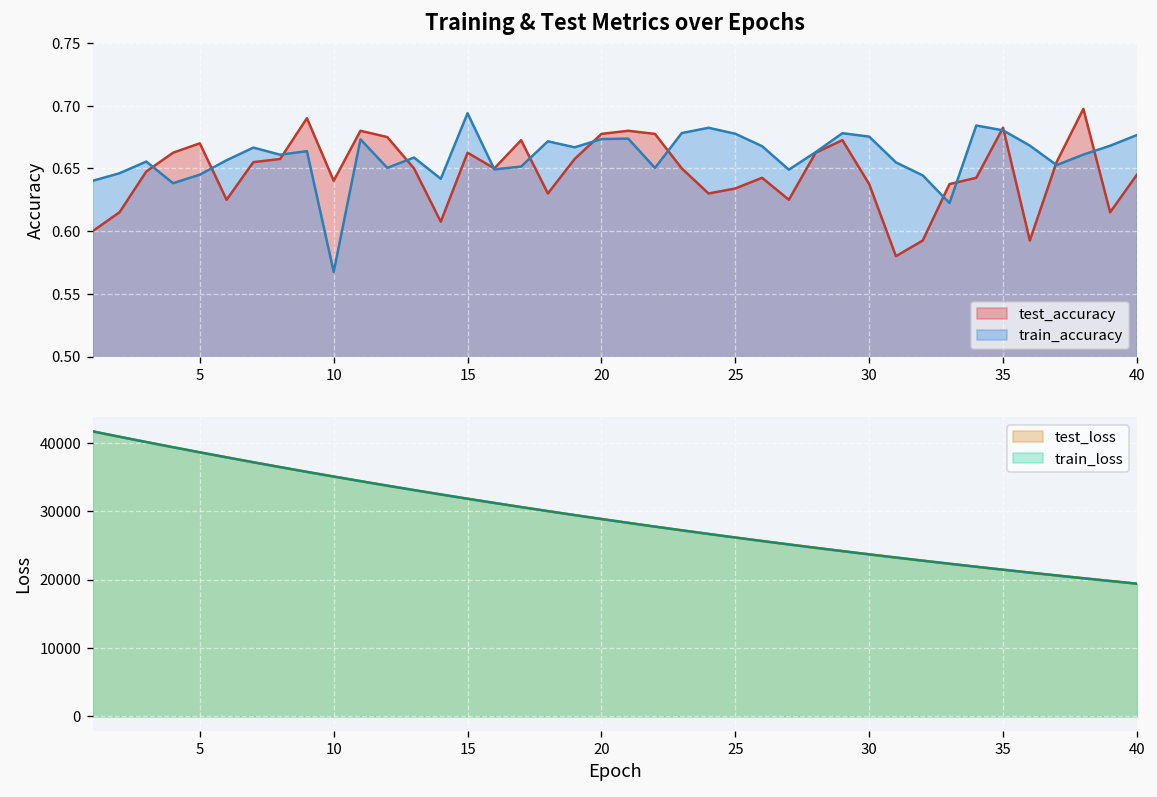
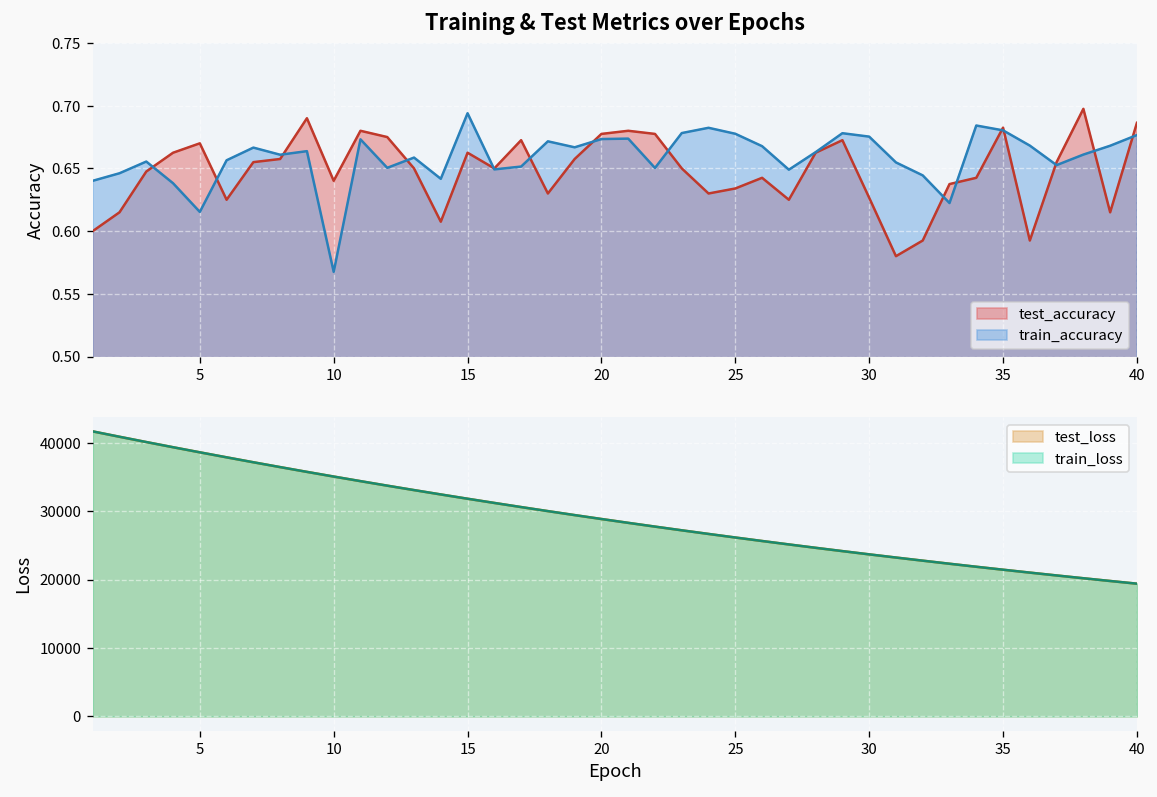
Training & Test Metrics over Epochs, train_accuracy, 5: 0.645 -> 0.615
Training & Test Metrics over Epochs, test_accuracy, 30: 0.638 -> 0.627
Training & Test Metrics over Epochs, test_accuracy, 40: 0.645 -> 0.686
